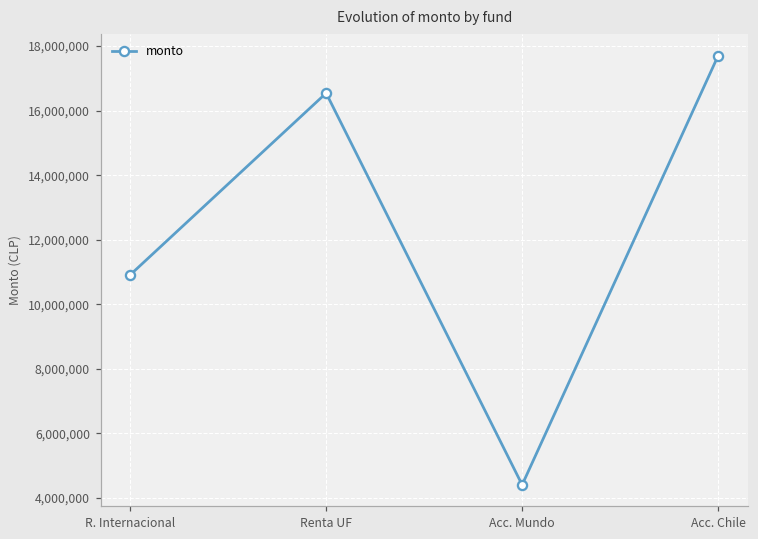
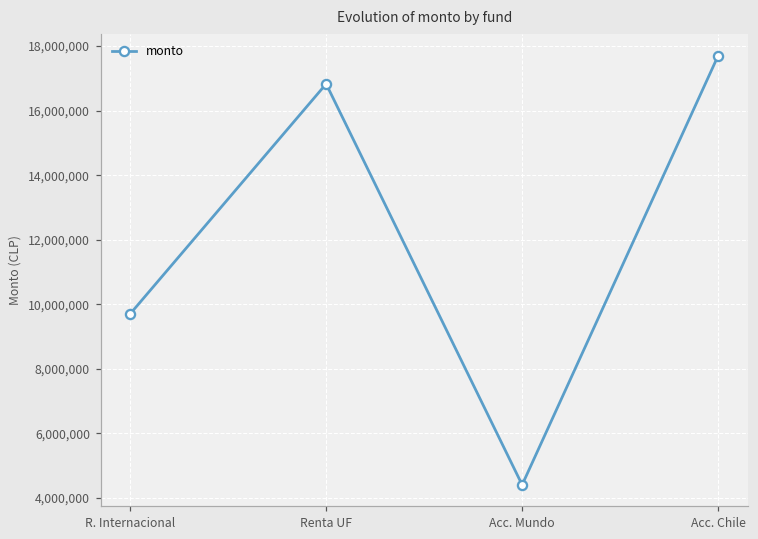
R. Internacional: 10,900,000 -> 9,700,000
Renta UF: 16,500,000 -> 16,800,000
